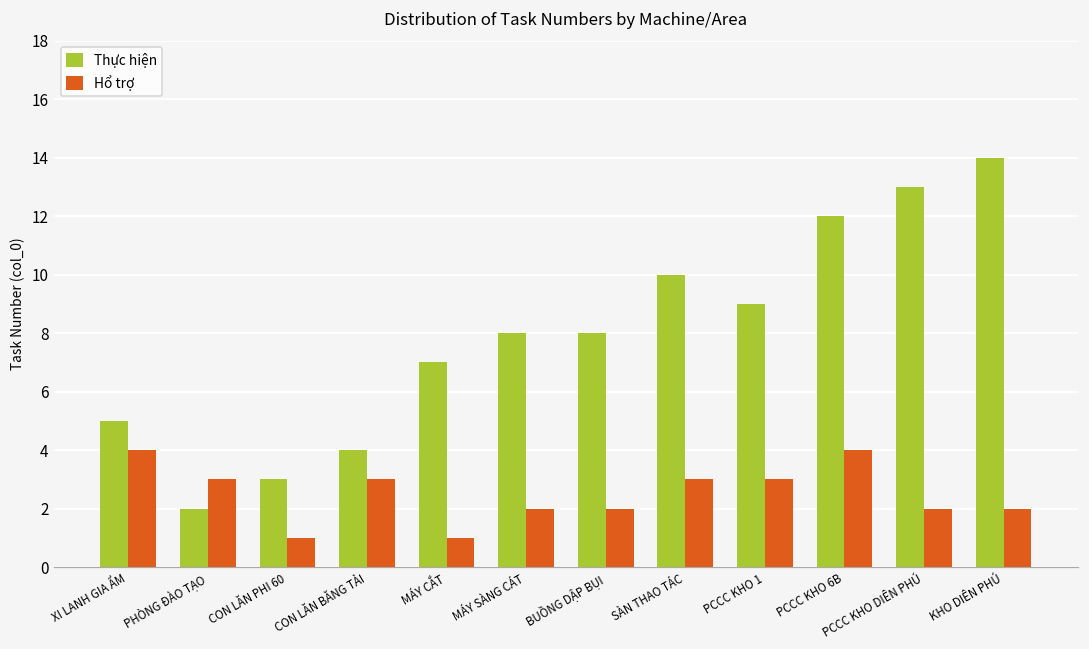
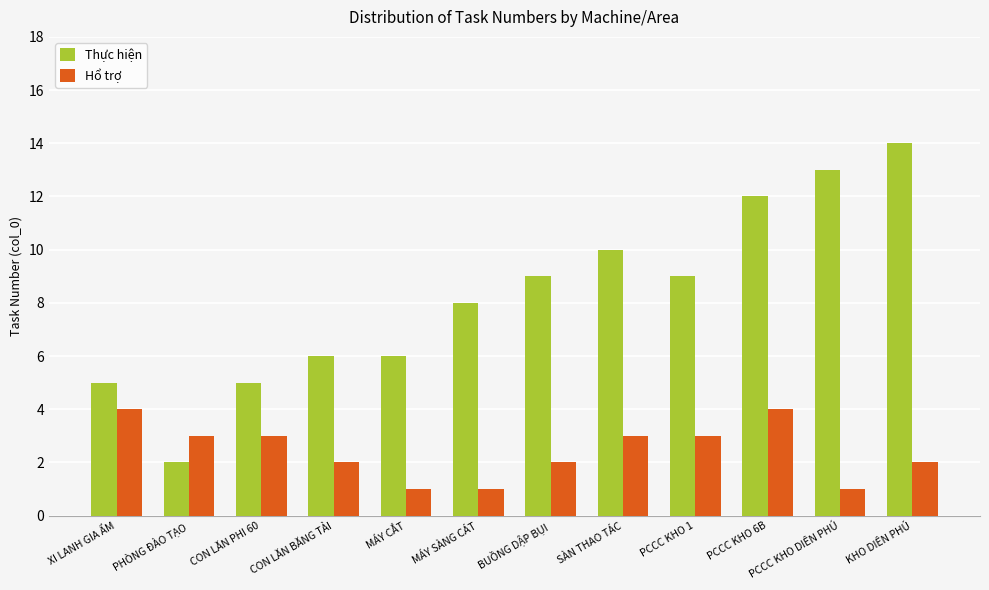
Thực hiện, CON LĂN PHI 60: 3 -> 5
Hổ trợ, CON LĂN PHI 60: 1 -> 3
Thực hiện, CON LĂN BĂNG TẢI: 4 -> 6
Hổ trợ, CON LĂN BĂNG TẢI: 3 -> 2
Thực hiện, MÁY CẮT: 7 -> 6
Hổ trợ, MÁY SÀNG CÁT: 2 -> 1
Thực hiện, BUỒNG DẬP BỤI: 8 -> 9
Hổ trợ, PCCC KHO DIÊN PHÚ: 2 -> 1
